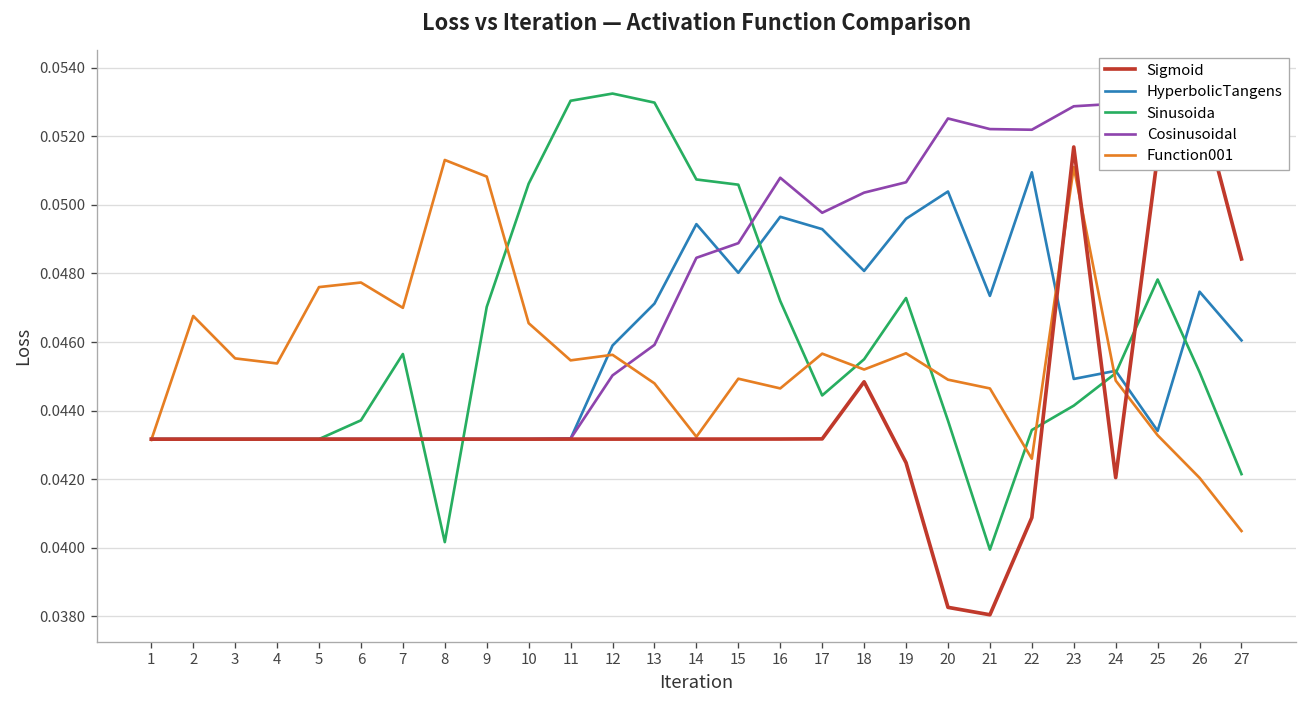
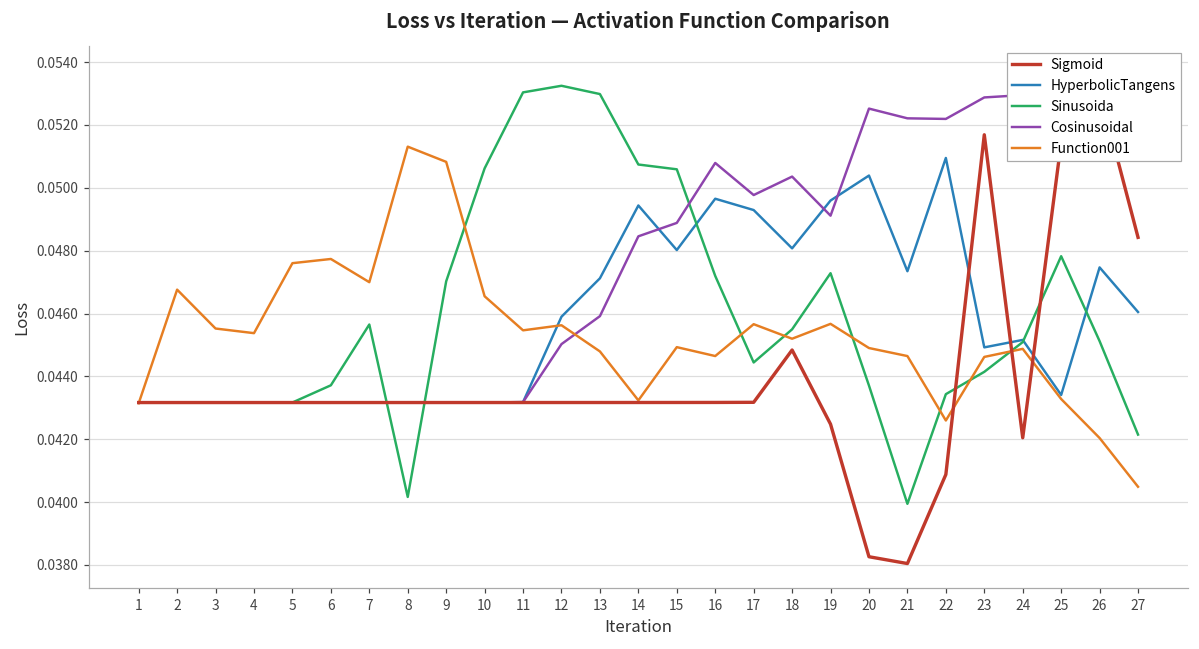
Cosinusoidal, 19: 0.0507 -> 0.0491
Function001, 23: 0.0511 -> 0.0446
